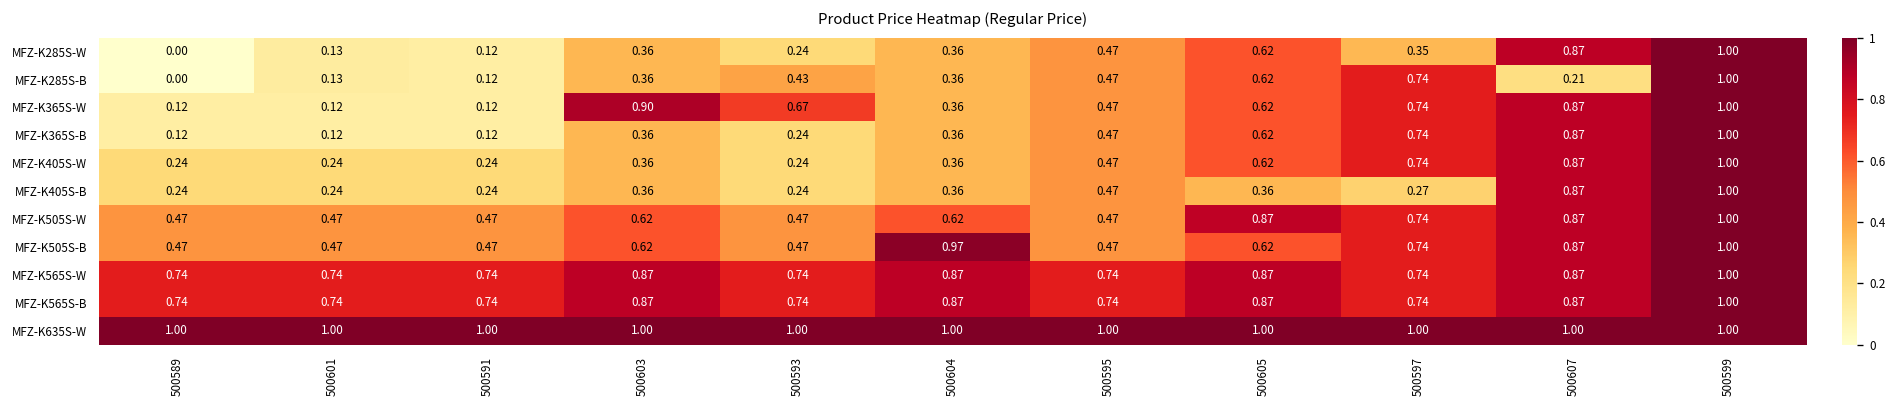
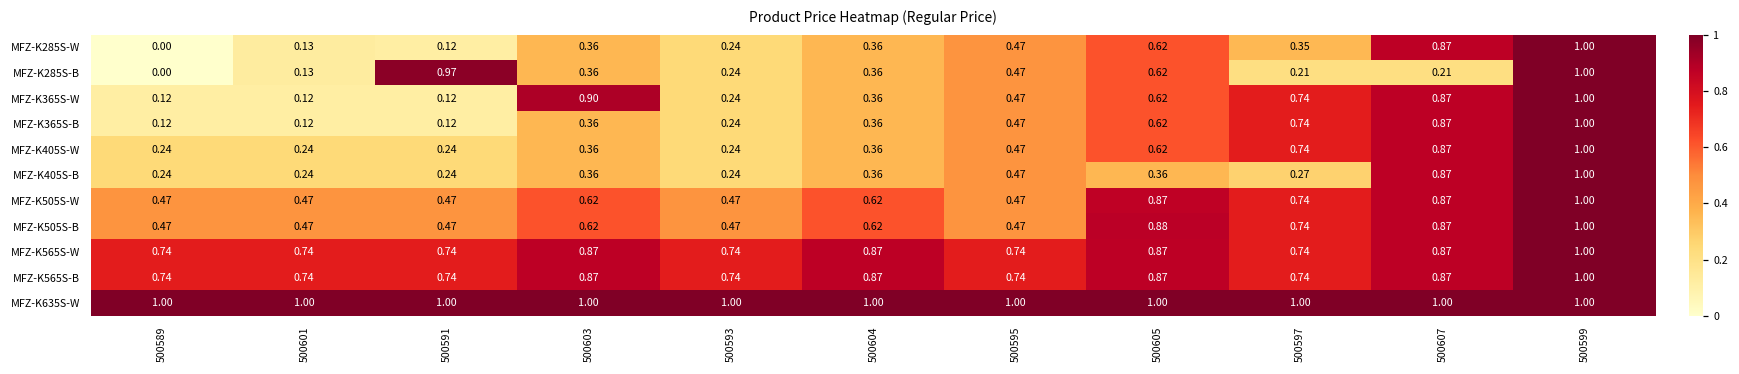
MFZ-K285S-B, 500591: 0.12 -> 0.97
MFZ-K285S-B, 500593: 0.43 -> 0.24
MFZ-K285S-B, 500597: 0.74 -> 0.21
MFZ-K365S-W, 500593: 0.67 -> 0.24
MFZ-K505S-B, 500604: 0.97 -> 0.62
MFZ-K505S-B, 500605: 0.62 -> 0.88
